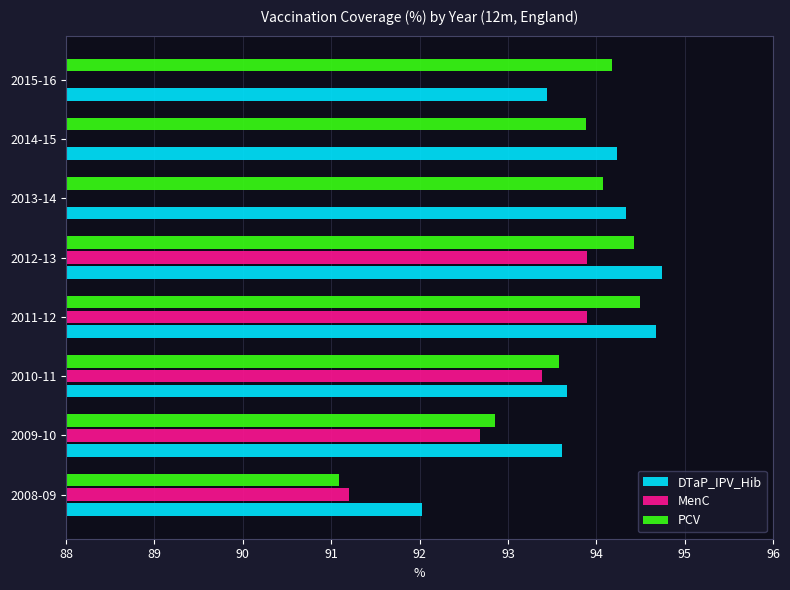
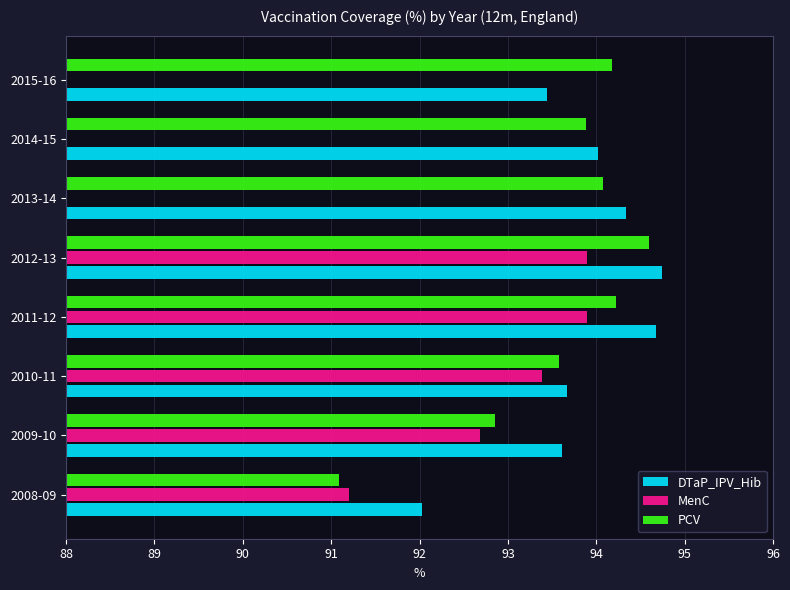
DTaP_IPV_Hib, 2014-15: 94.2 -> 94.0
PCV, 2012-13: 94.4 -> 94.6
PCV, 2011-12: 94.5 -> 94.2
